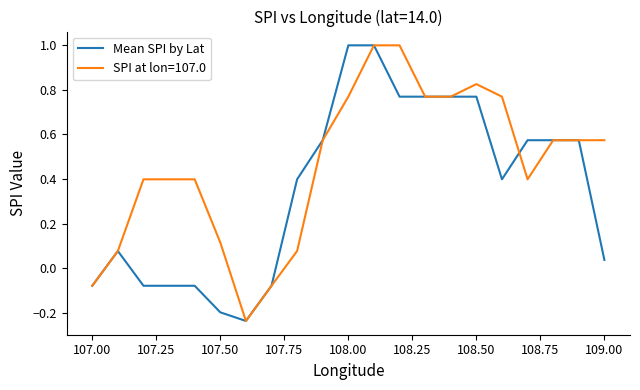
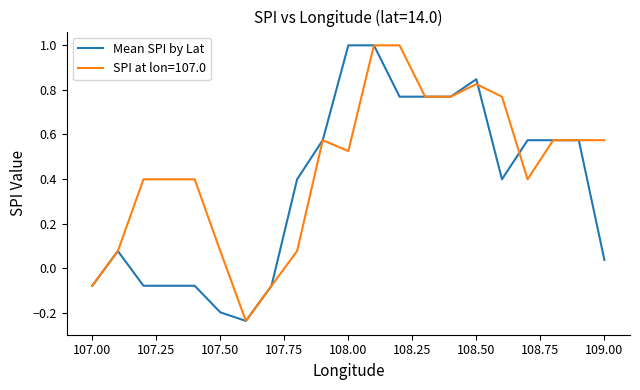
SPI at lon=107.0, 107.50: 0.12 -> 0.08
SPI at lon=107.0, 108.00: 0.77 -> 0.53
Mean SPI by Lat, 108.50: 0.77 -> 0.85
